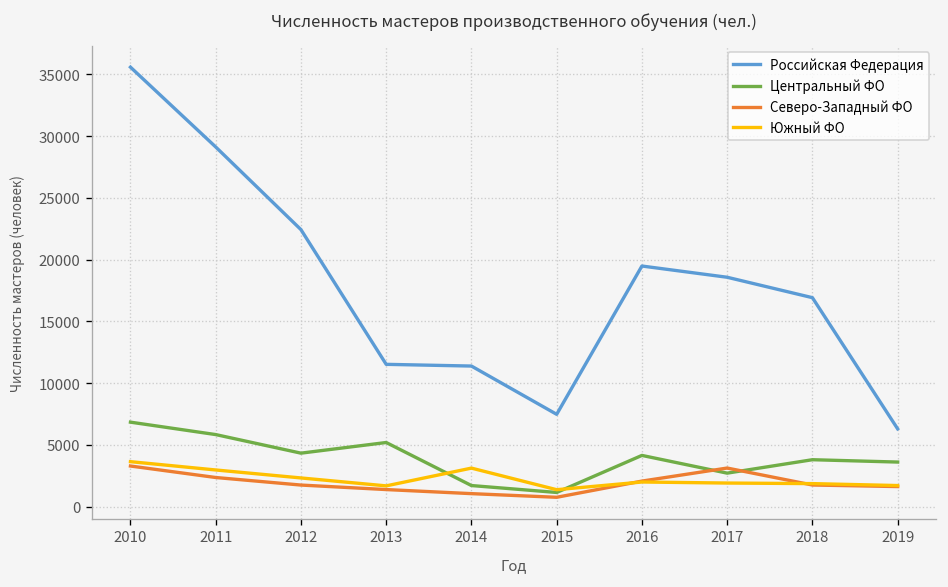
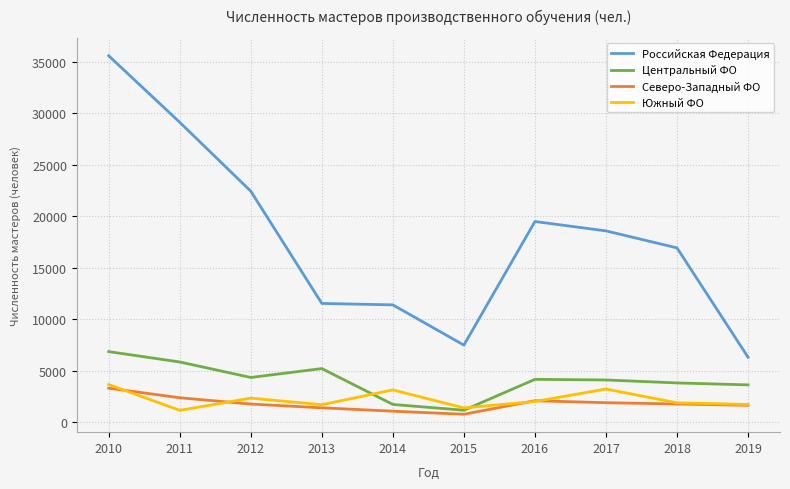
Южный ФО, 2011: 3000 -> 1100
Центральный ФО, 2017: 2700 -> 4100
Северо-Западный ФО, 2017: 3100 -> 1900
Южный ФО, 2017: 1900 -> 3200
